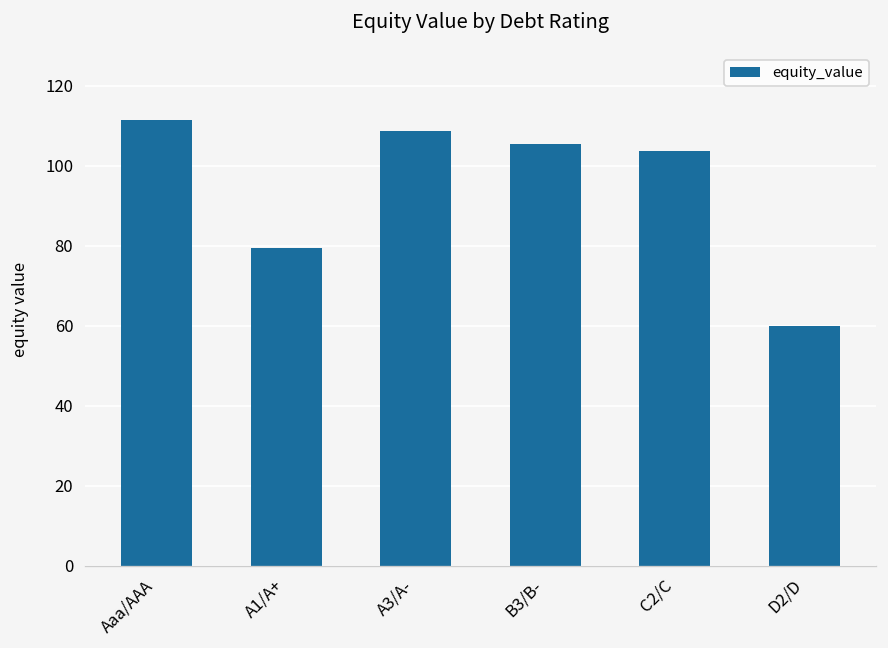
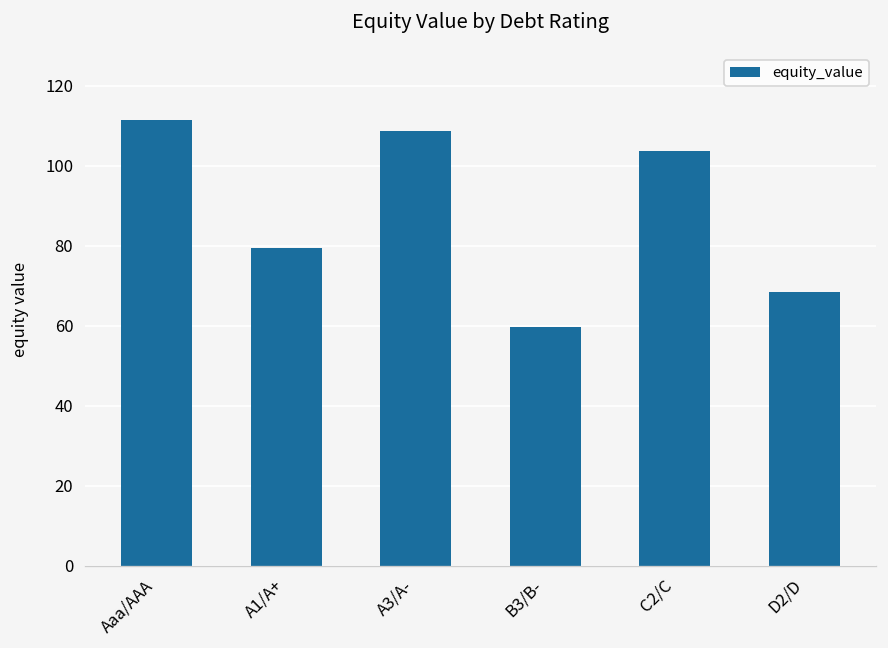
B3/B-: 105 -> 60
D2/D: 60 -> 68
